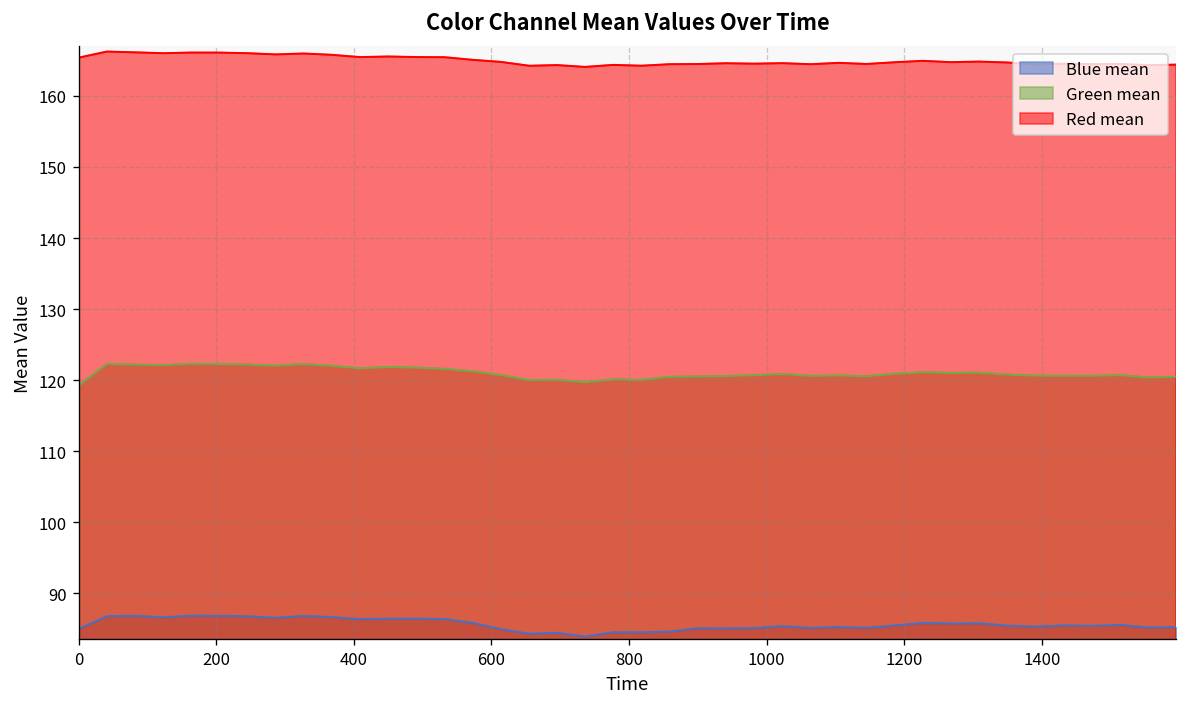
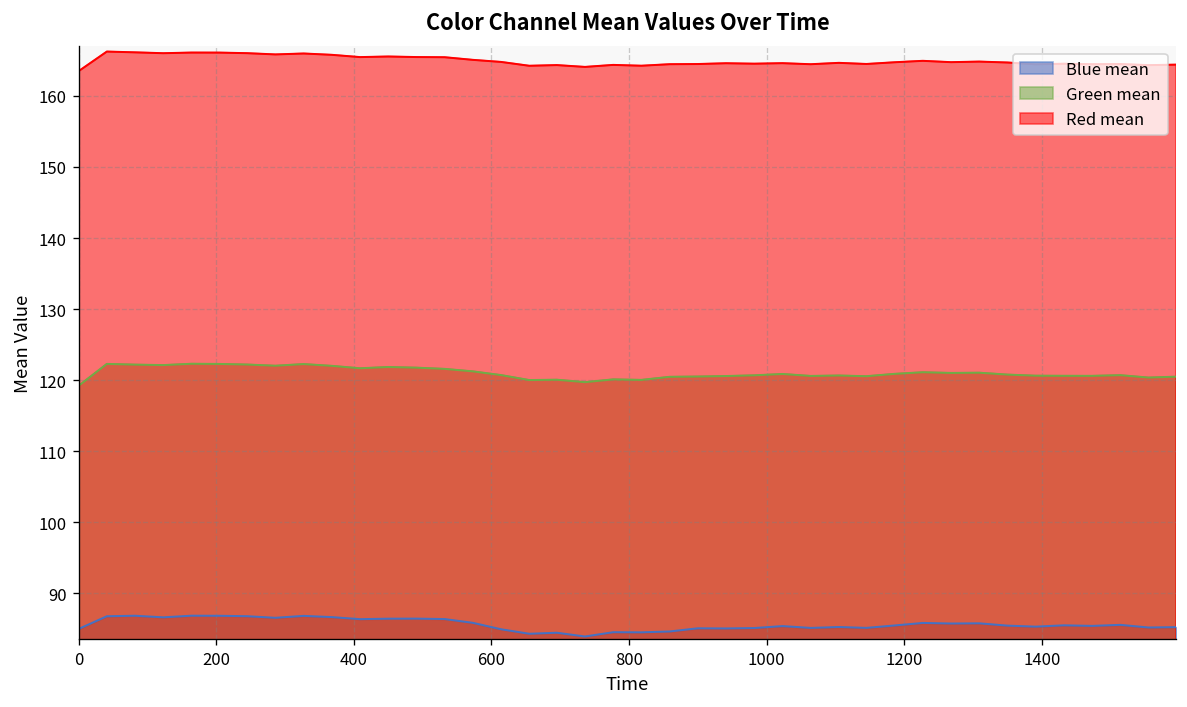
Red mean, 0: 165 -> 163
